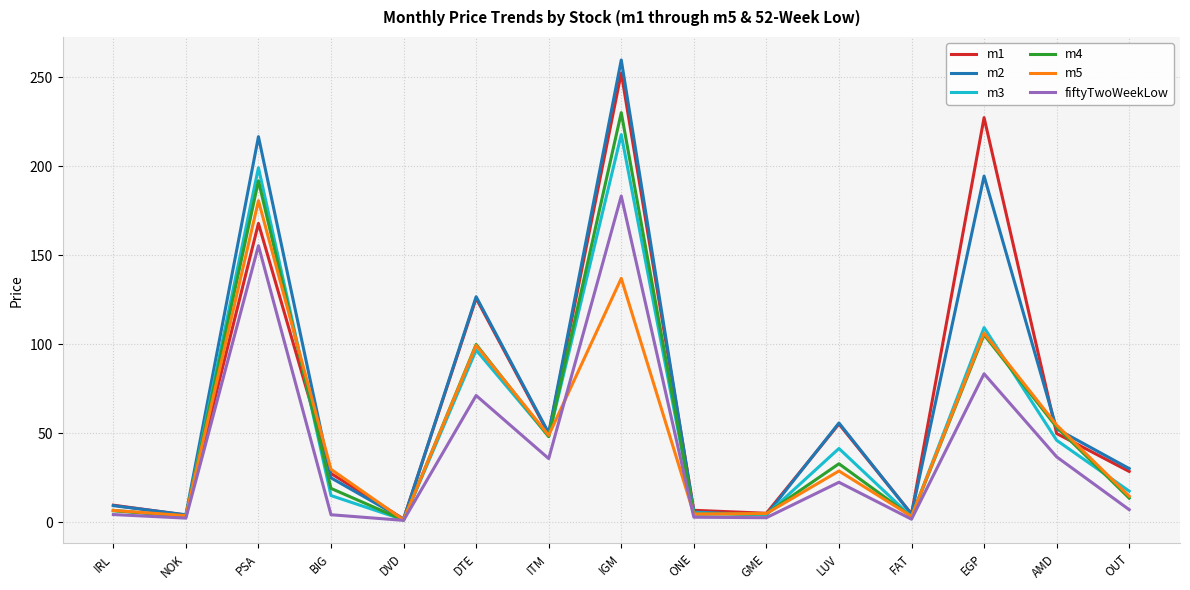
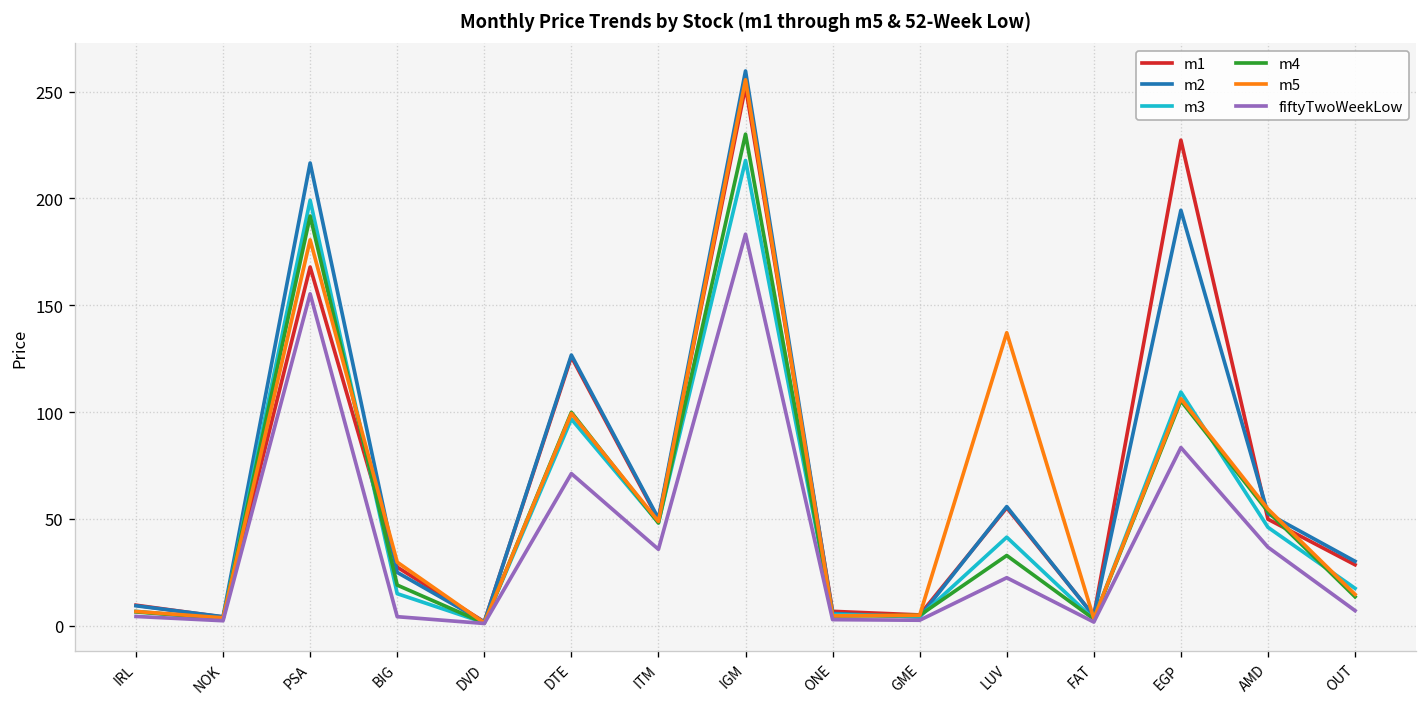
m5, IGM: 137 -> 256
m5, LUV: 29 -> 137
